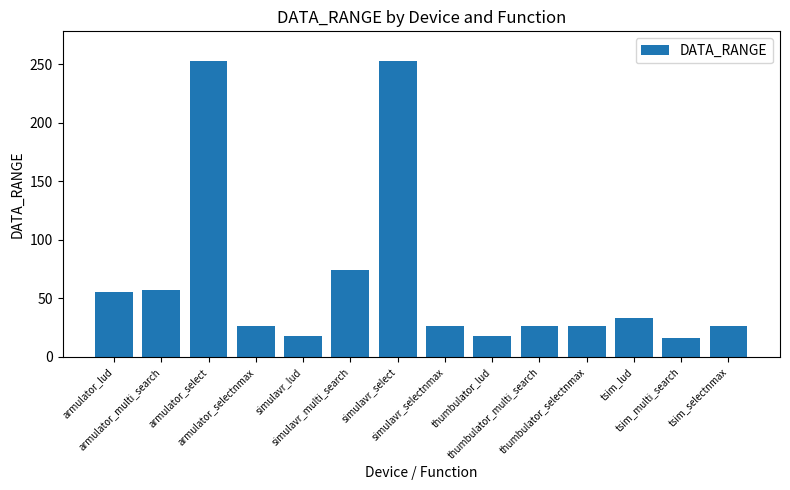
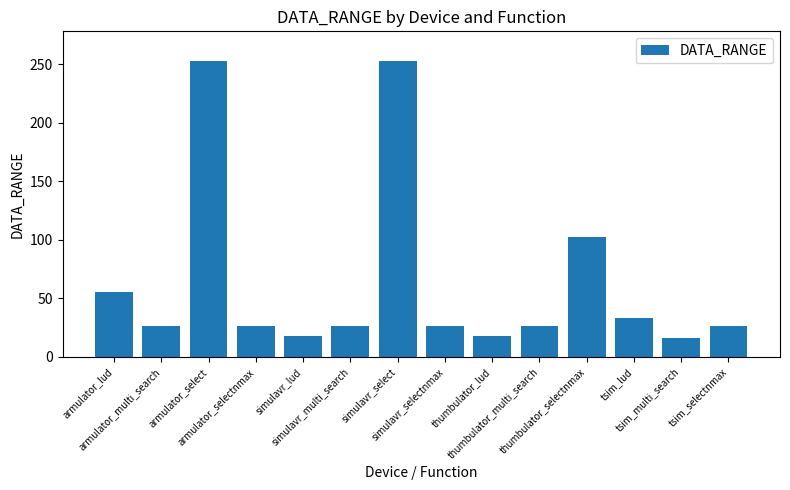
armulator_multi_search: 58 -> 26
simulavr_multi_search: 74 -> 26
thumbulator_selectnmax: 26 -> 103
